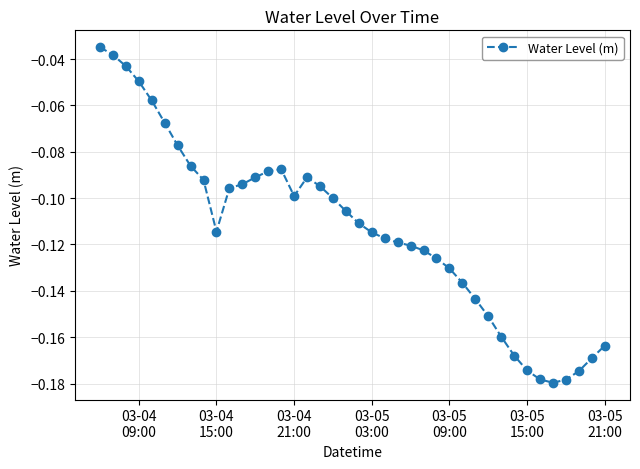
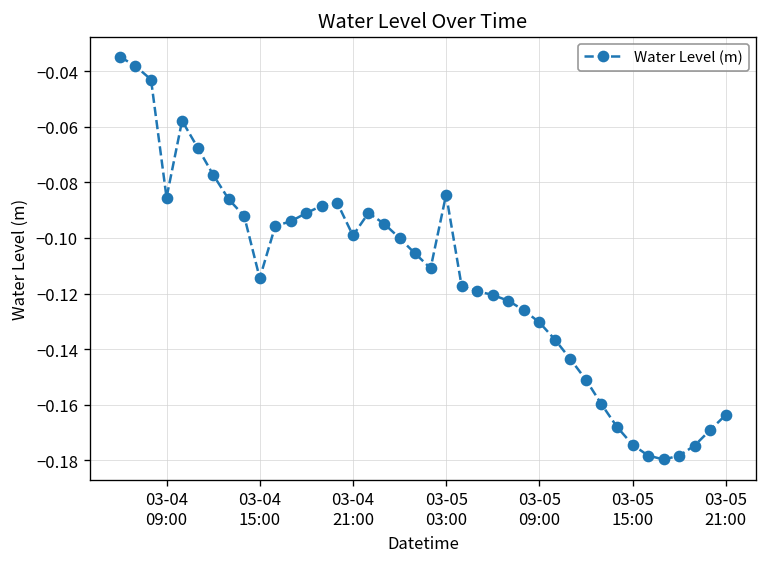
03-04 09:00: -0.050 -> -0.085
03-05 03:00: -0.115 -> -0.084
